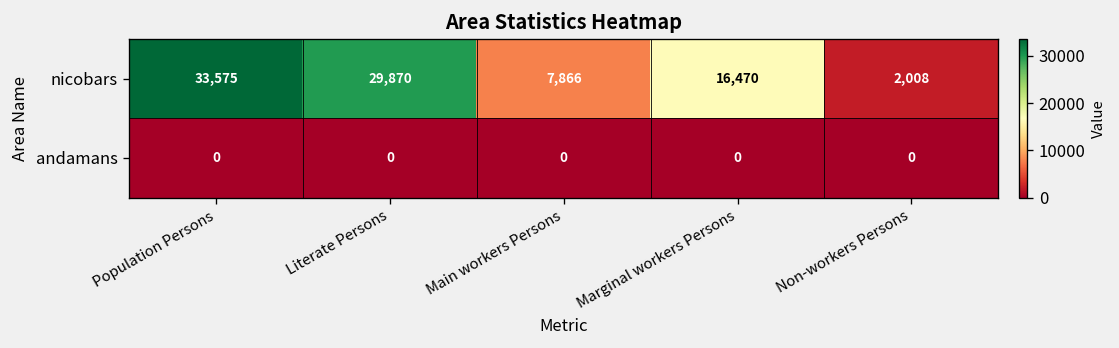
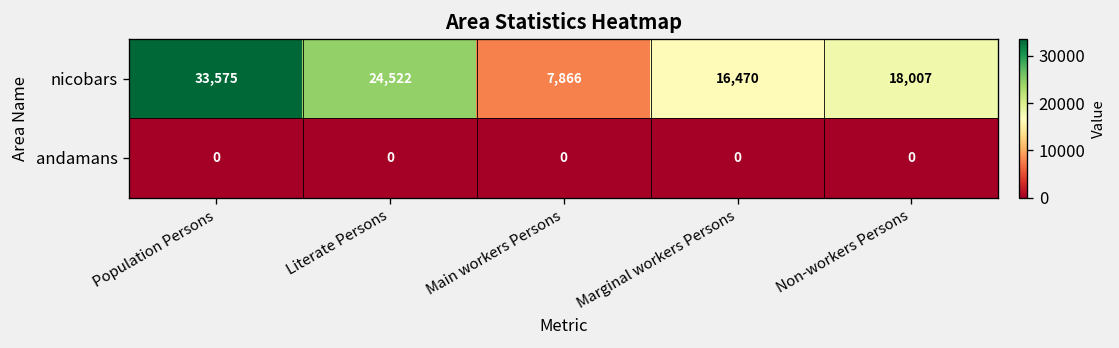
nicobars, Literate Persons: 29,870 -> 24,522
nicobars, Non-workers Persons: 2,008 -> 18,007
